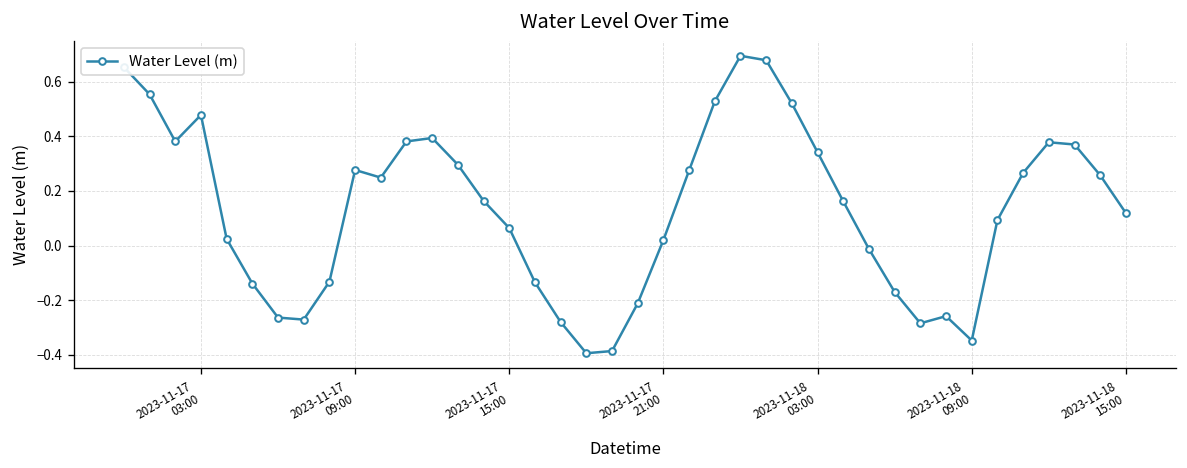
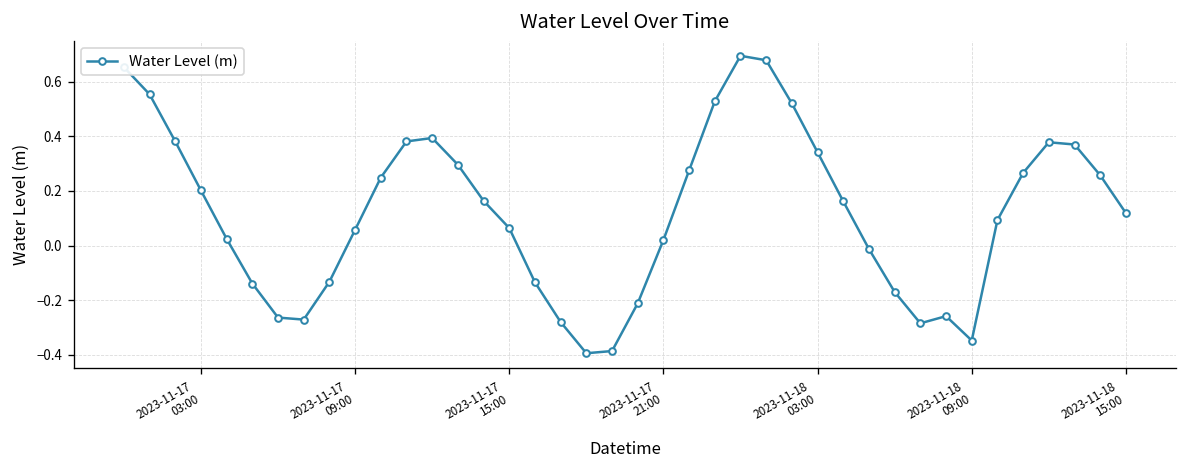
2023-11-17 03:00: 0.48 -> 0.20
2023-11-17 09:00: 0.28 -> 0.06
